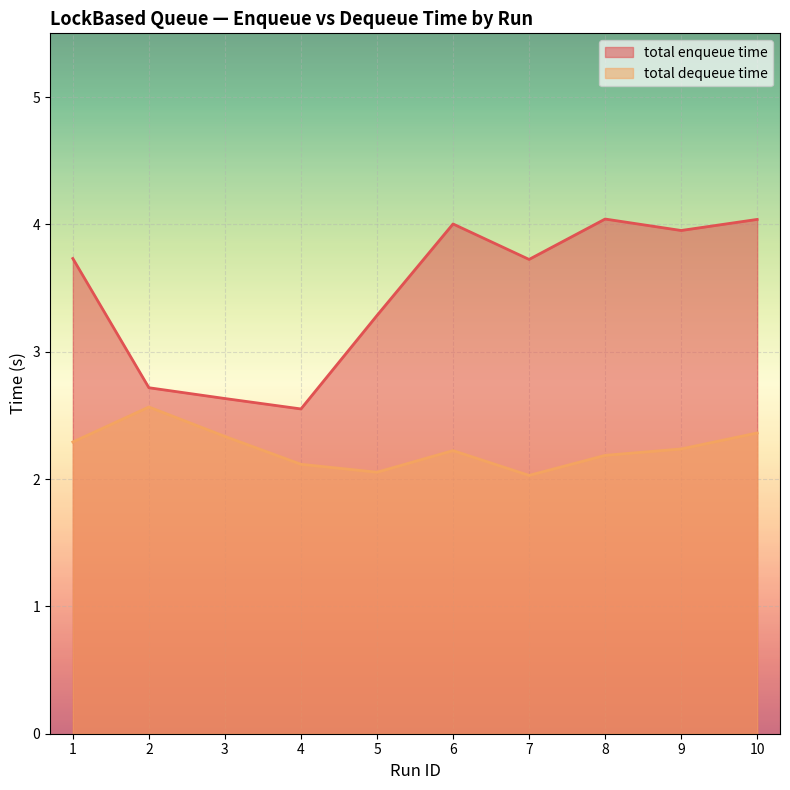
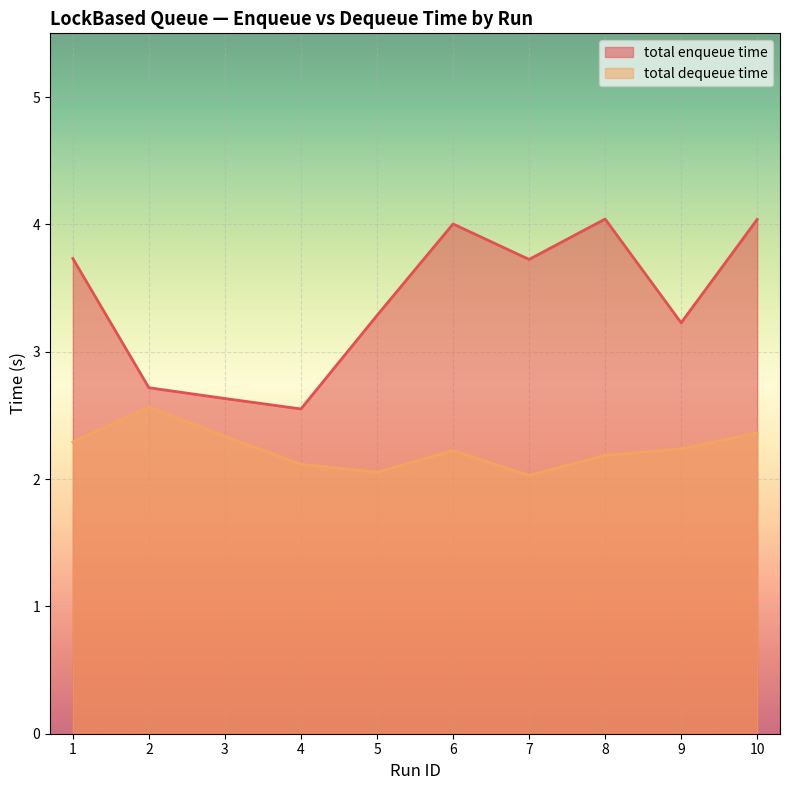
total enqueue time, 9: 3.95 -> 3.23
